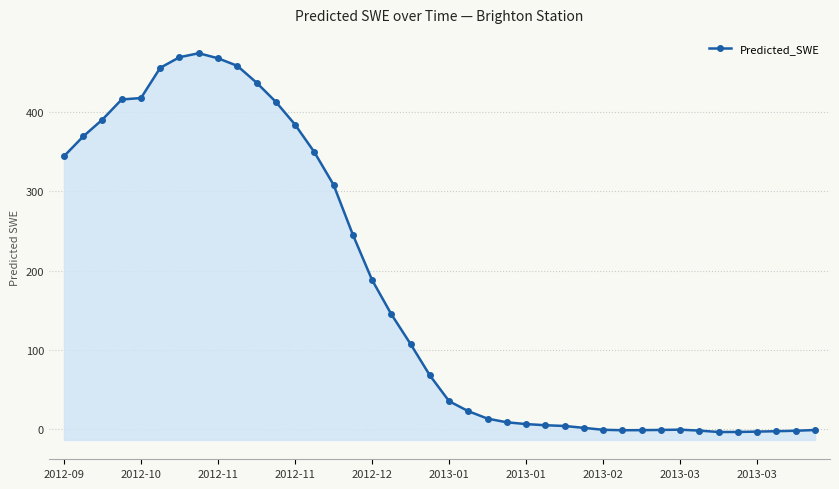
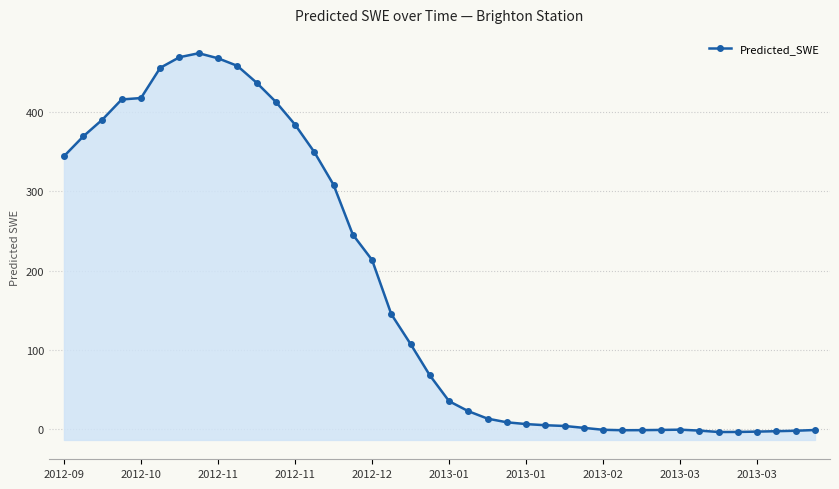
2012-12: 190 -> 210
